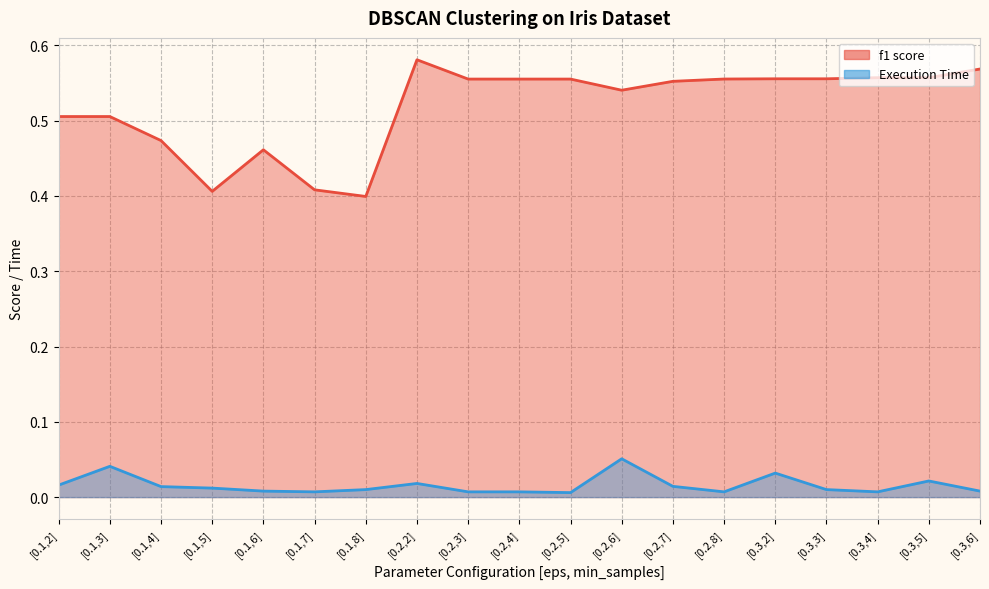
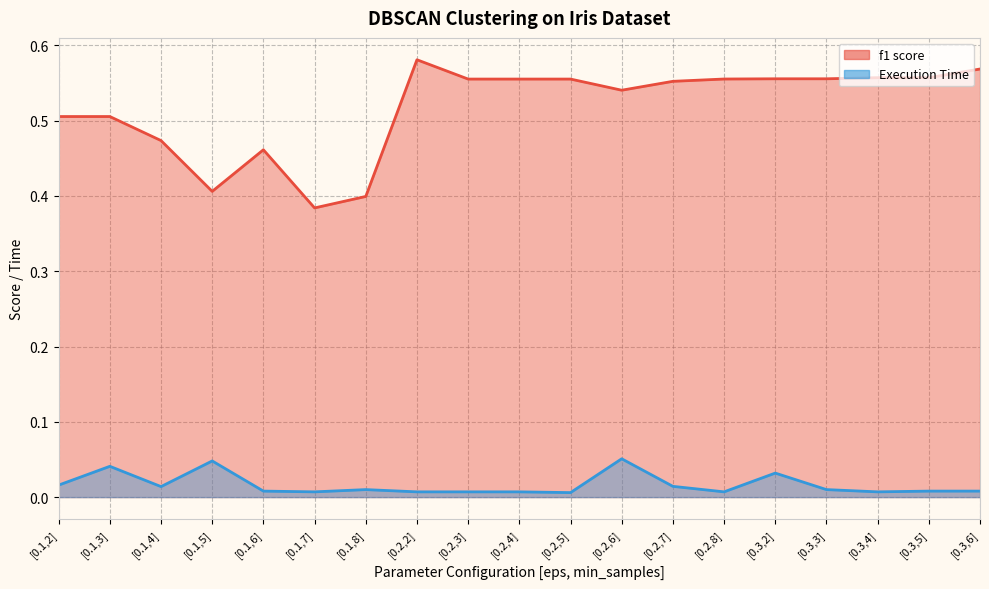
Execution Time, [0.1,5]: 0.01 -> 0.05
f1 score, [0.1,7]: 0.41 -> 0.38
Execution Time, [0.2,2]: 0.02 -> 0.01
Execution Time, [0.3,5]: 0.02 -> 0.01
